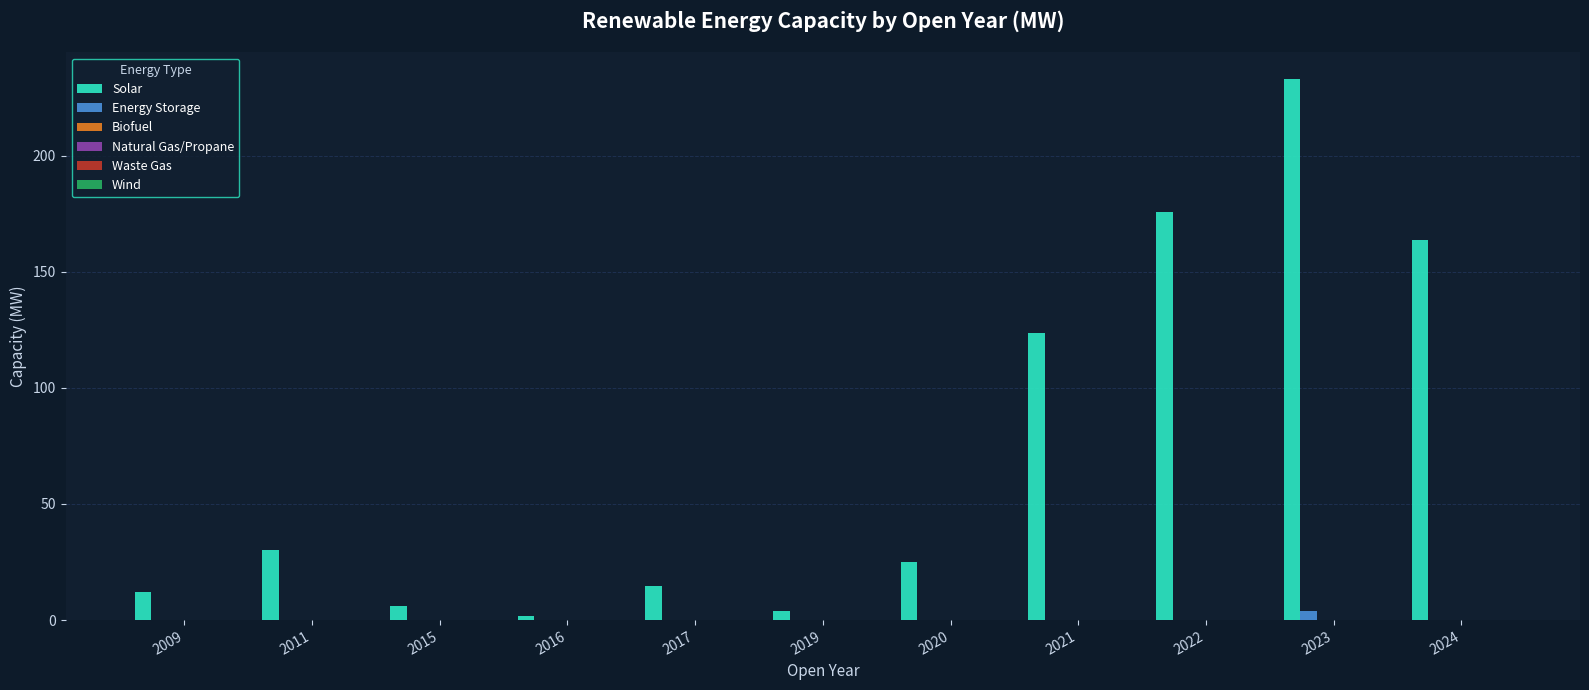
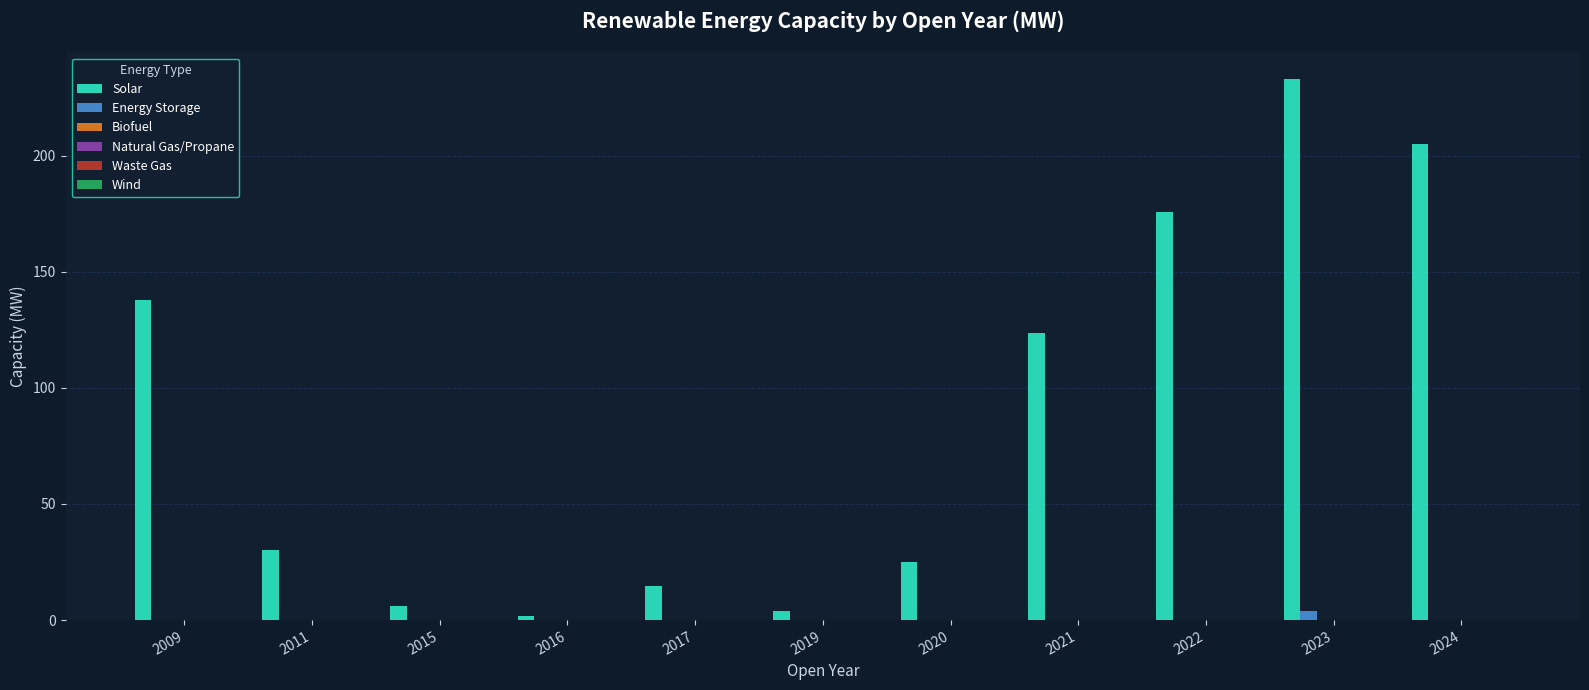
Solar, 2009: 12 -> 138
Solar, 2024: 164 -> 205
